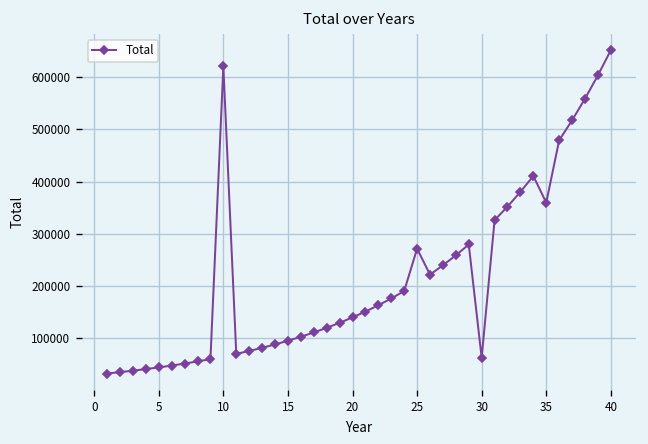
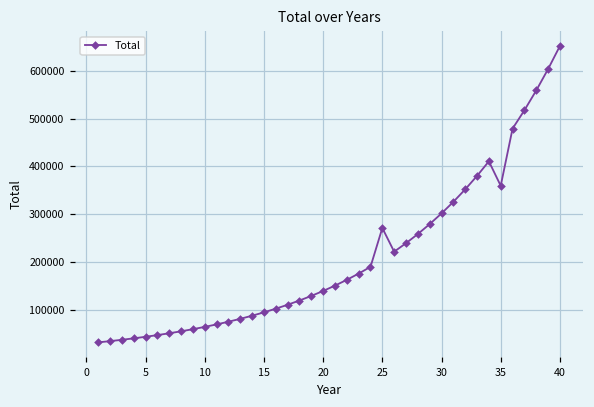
10: 620000 -> 60000
30: 60000 -> 300000
